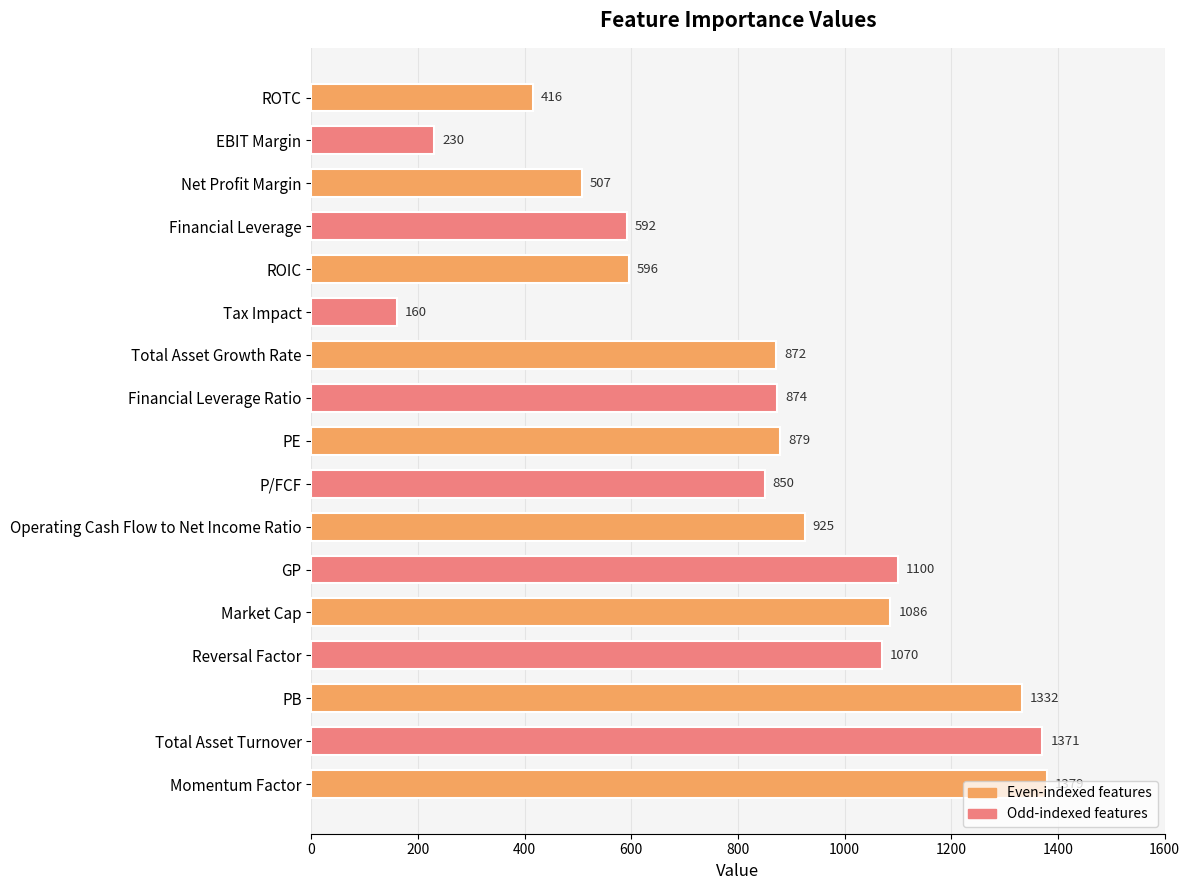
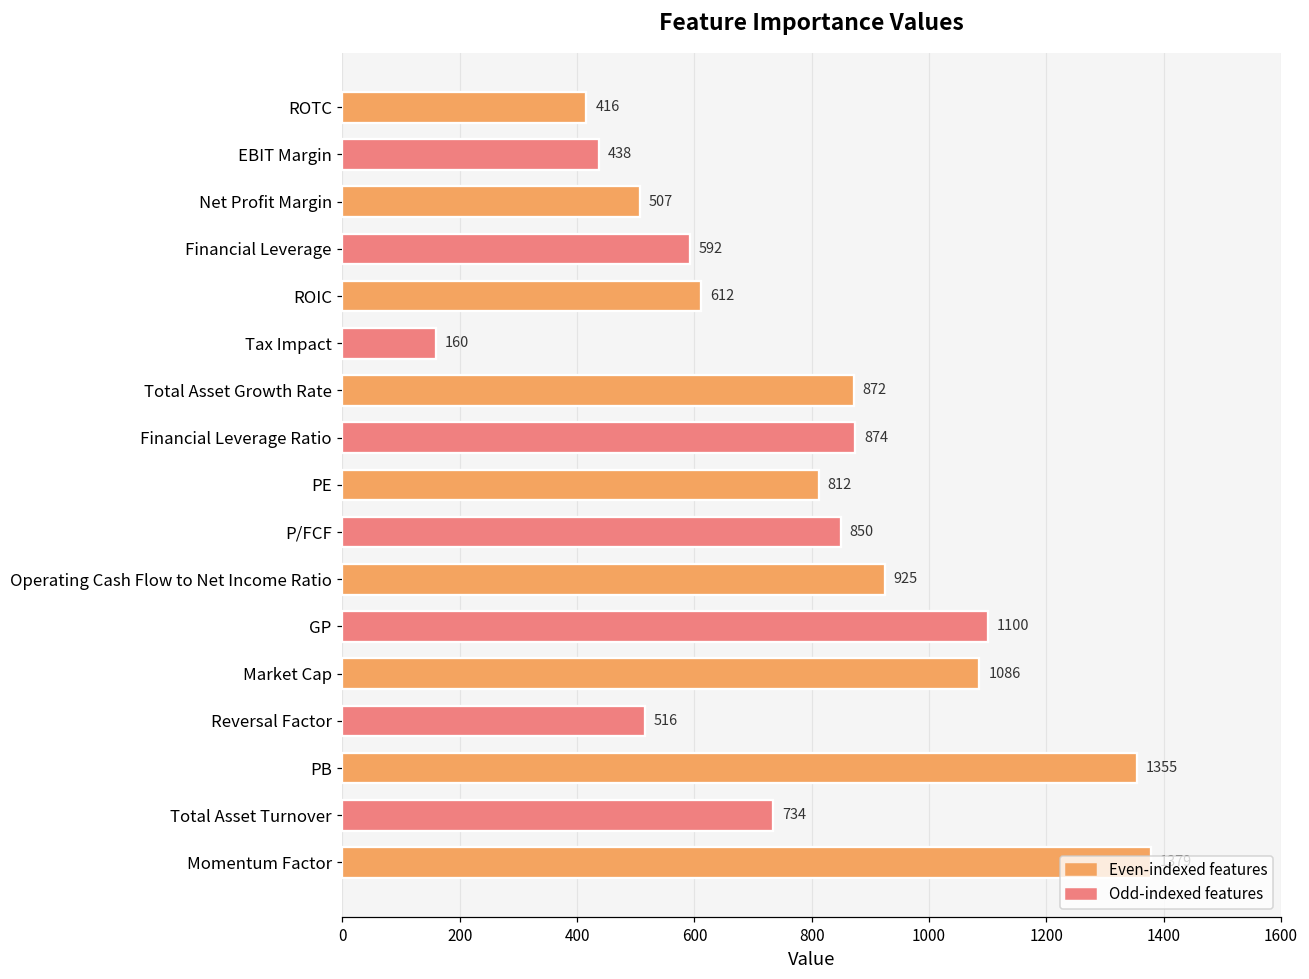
EBIT Margin: 230 -> 438
ROIC: 596 -> 612
PE: 879 -> 812
Reversal Factor: 1070 -> 516
PB: 1332 -> 1355
Total Asset Turnover: 1371 -> 734
